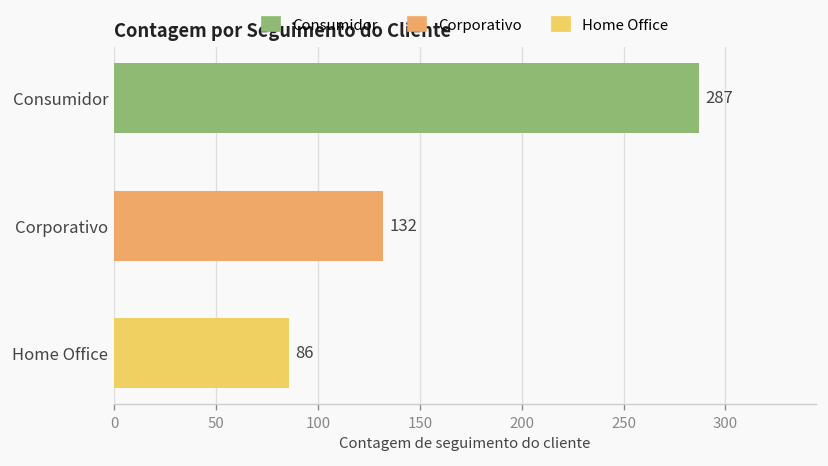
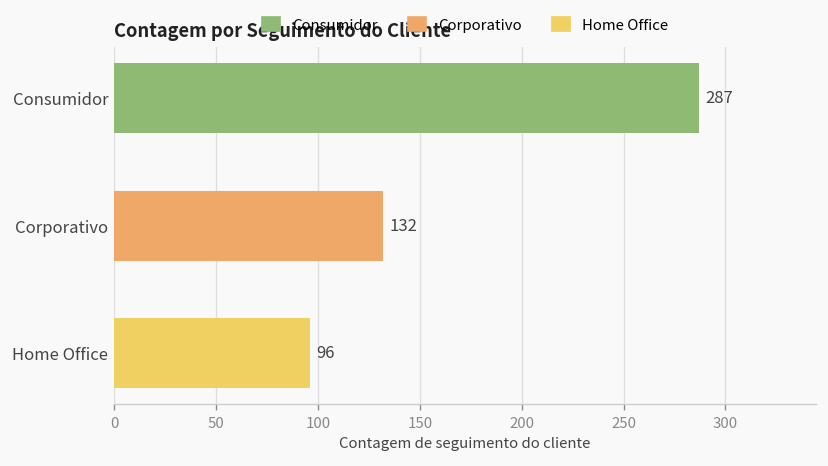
Home Office: 86 -> 96
